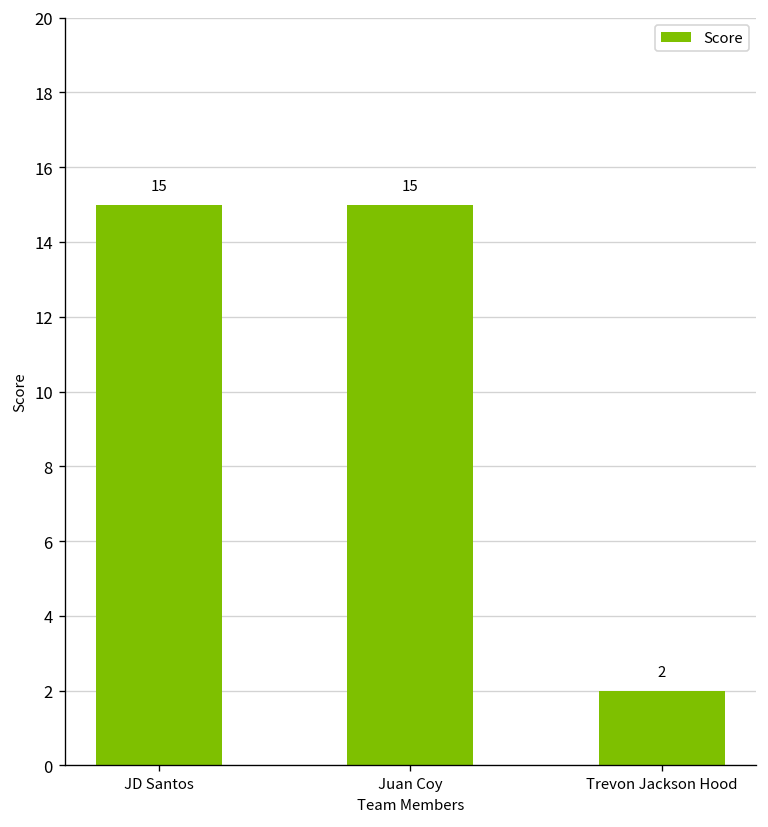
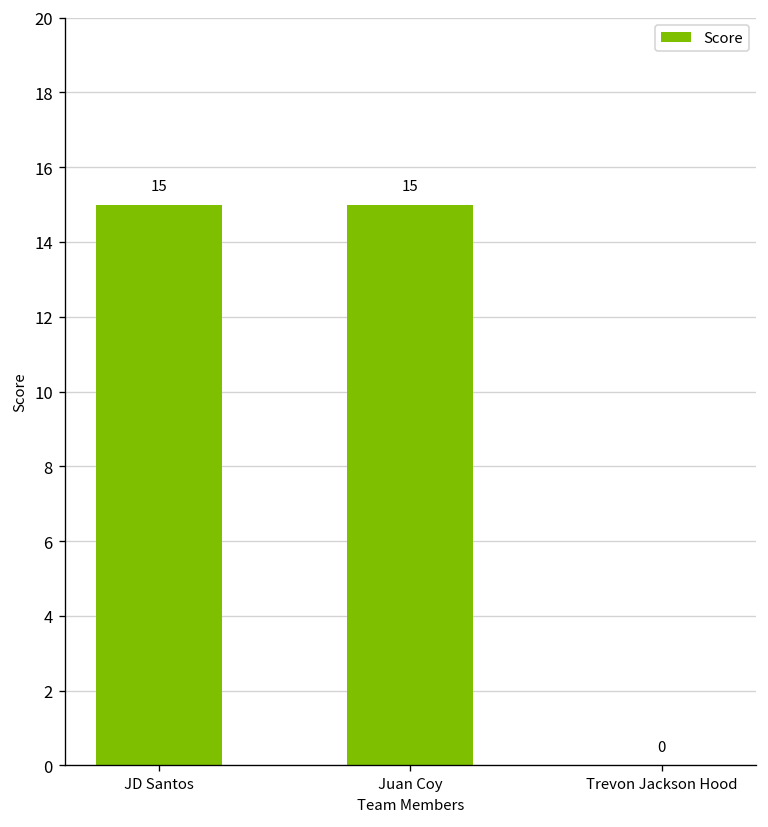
Trevon Jackson Hood: 2 -> 0
